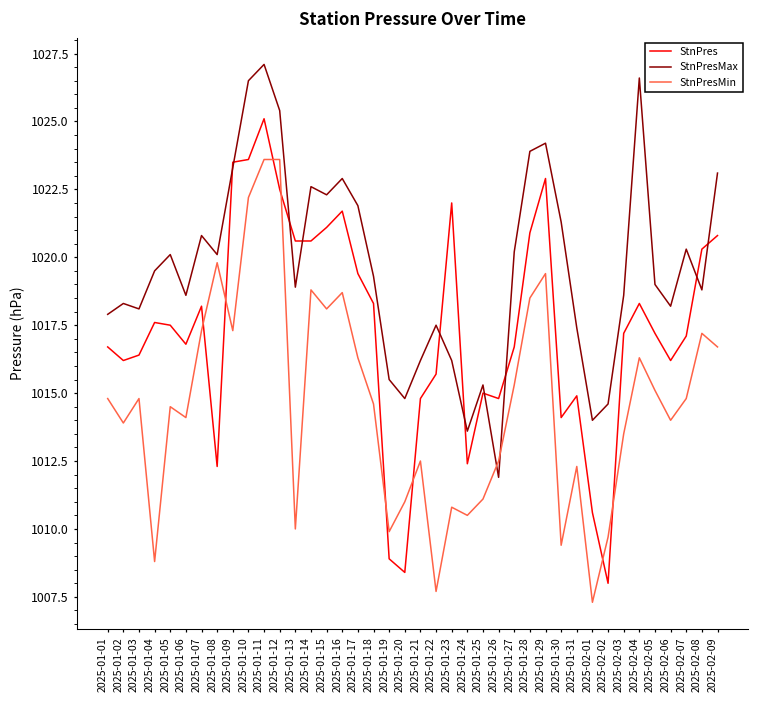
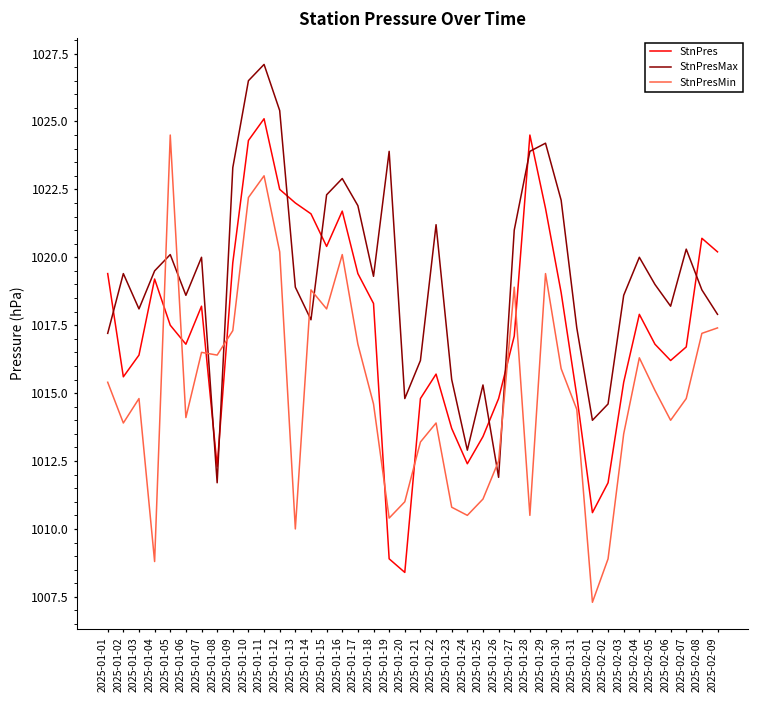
StnPres, 2025-01-01: 1016.7 -> 1019.4
StnPresMax, 2025-01-01: 1017.9 -> 1017.2
StnPresMin, 2025-01-01: 1014.8 -> 1015.4
StnPres, 2025-01-02: 1016.2 -> 1015.6
StnPresMax, 2025-01-02: 1018.3 -> 1019.4
StnPres, 2025-01-04: 1017.6 -> 1019.2
StnPresMin, 2025-01-05: 1014.5 -> 1024.5
StnPresMax, 2025-01-07: 1020.8 -> 1020.0
StnPresMin, 2025-01-07: 1017.3 -> 1016.5
StnPresMax, 2025-01-08: 1020.1 -> 1011.7
StnPresMin, 2025-01-08: 1019.8 -> 1016.4
StnPres, 2025-01-09: 1023.5 -> 1019.8
StnPres, 2025-01-10: 1023.6 -> 1024.3
StnPresMin, 2025-01-11: 1023.6 -> 1023.0
StnPresMin, 2025-01-12: 1023.6 -> 1020.2
StnPres, 2025-01-13: 1020.6 -> 1022.0
StnPres, 2025-01-14: 1020.6 -> 1021.6
StnPresMax, 2025-01-14: 1022.6 -> 1017.7
StnPres, 2025-01-15: 1021.1 -> 1020.4
StnPresMin, 2025-01-16: 1018.7 -> 1020.1
StnPresMin, 2025-01-17: 1016.3 -> 1016.8
StnPresMax, 2025-01-19: 1015.5 -> 1023.9
StnPresMin, 2025-01-19: 1009.9 -> 1010.4
StnPresMin, 2025-01-21: 1012.5 -> 1013.2
StnPresMax, 2025-01-22: 1017.5 -> 1021.2
StnPresMin, 2025-01-22: 1007.7 -> 1013.9
StnPres, 2025-01-23: 1022.0 -> 1013.7
StnPresMax, 2025-01-23: 1016.2 -> 1015.5
StnPresMax, 2025-01-24: 1013.6 -> 1012.9
StnPres, 2025-01-25: 1015.0 -> 1013.4
StnPres, 2025-01-27: 1016.7 -> 1017.1
StnPresMax, 2025-01-27: 1020.2 -> 1021.0
StnPresMin, 2025-01-27: 1015.3 -> 1018.9
StnPres, 2025-01-28: 1020.9 -> 1024.5
StnPresMin, 2025-01-28: 1018.5 -> 1010.5
StnPres, 2025-01-29: 1022.9 -> 1021.8
StnPres, 2025-01-30: 1014.1 -> 1018.7
StnPresMax, 2025-01-30: 1021.3 -> 1022.1
StnPresMin, 2025-01-30: 1009.4 -> 1015.9
StnPresMin, 2025-01-31: 1012.3 -> 1014.4
StnPres, 2025-02-02: 1008.0 -> 1011.7
StnPresMin, 2025-02-02: 1009.7 -> 1008.9
StnPres, 2025-02-03: 1017.2 -> 1015.4
StnPres, 2025-02-04: 1018.3 -> 1017.9
StnPresMax, 2025-02-04: 1026.6 -> 1020.0
StnPres, 2025-02-05: 1017.2 -> 1016.8
StnPres, 2025-02-07: 1017.1 -> 1016.7
StnPres, 2025-02-08: 1020.3 -> 1020.7
StnPres, 2025-02-09: 1020.8 -> 1020.2
StnPresMax, 2025-02-09: 1023.1 -> 1017.9
StnPresMin, 2025-02-09: 1016.7 -> 1017.4
